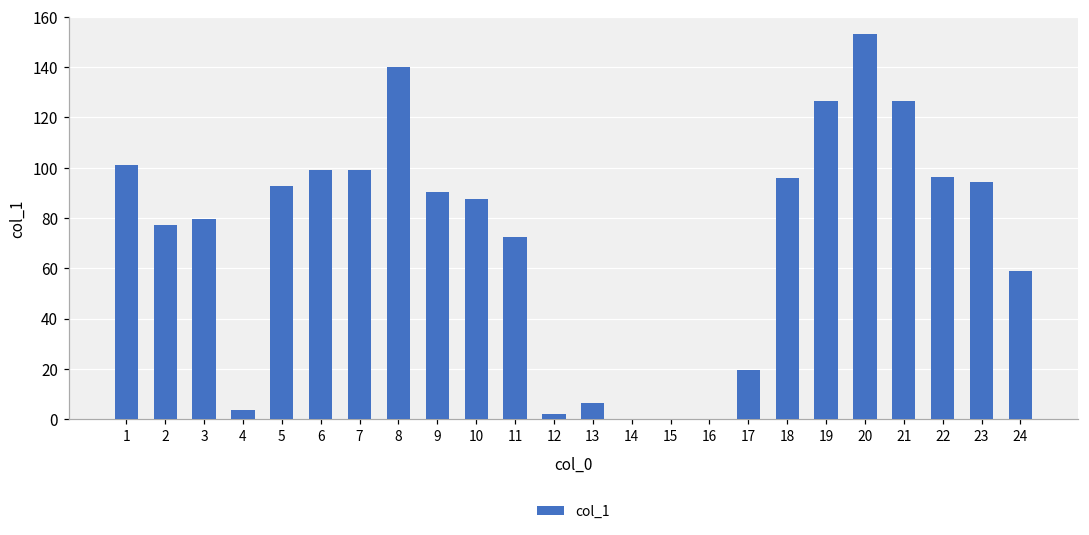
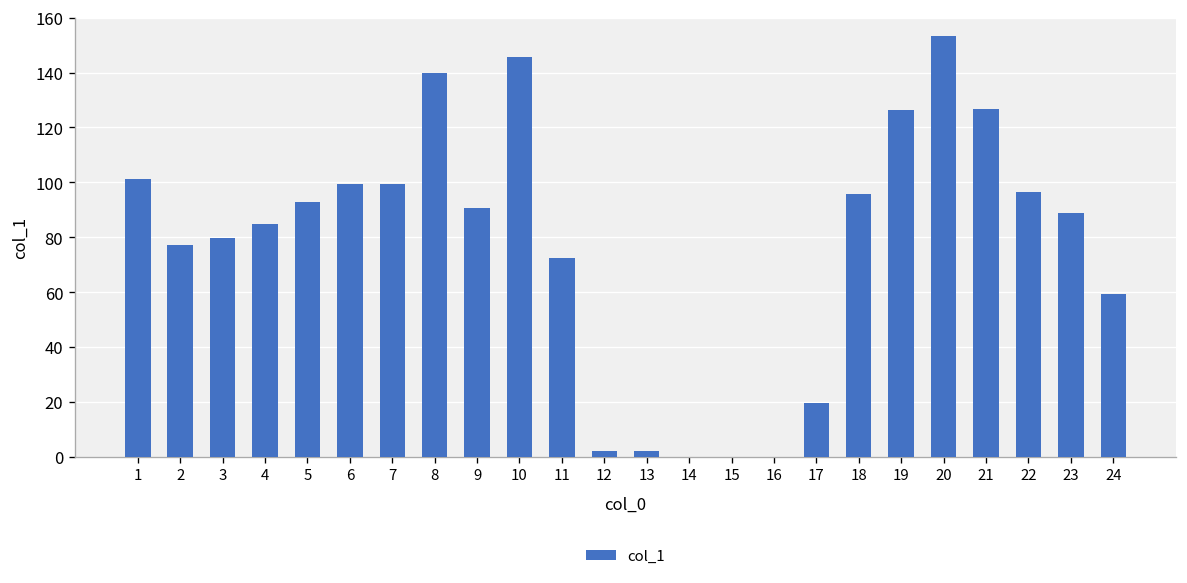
4: 4 -> 85
10: 88 -> 146
13: 7 -> 2
23: 94 -> 89
